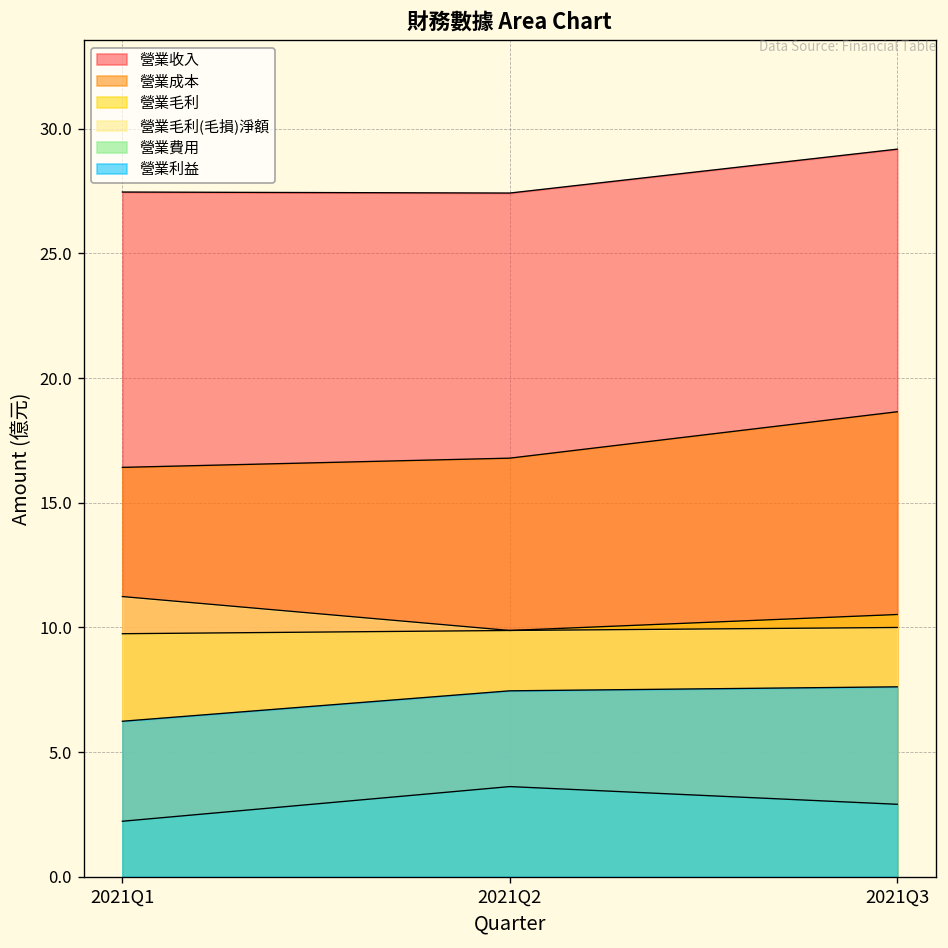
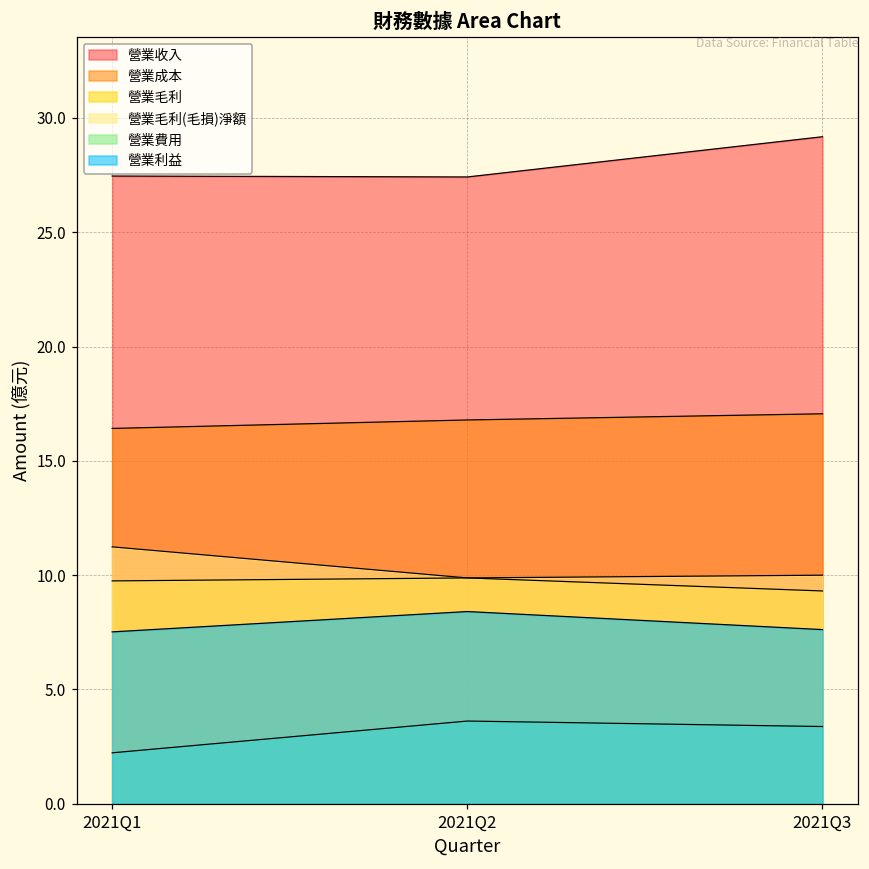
營業利益, 2021Q1: 6.2 -> 7.5
營業利益, 2021Q2: 7.5 -> 8.4
營業成本, 2021Q3: 18.7 -> 17.1
營業毛利, 2021Q3: 10.5 -> 9.3
營業費用, 2021Q3: 2.9 -> 3.4
